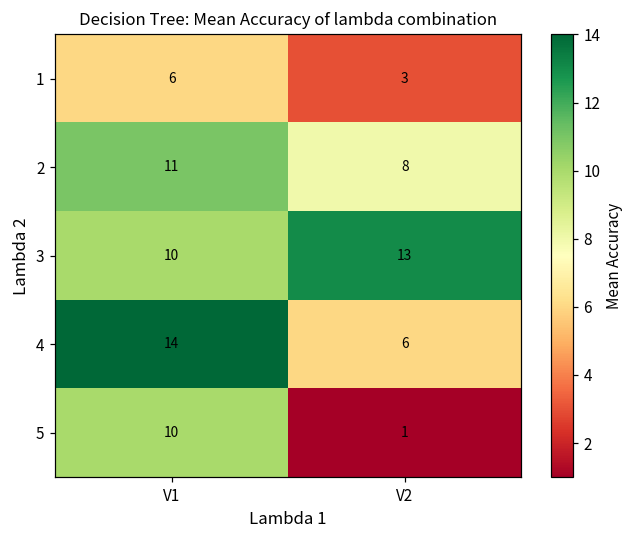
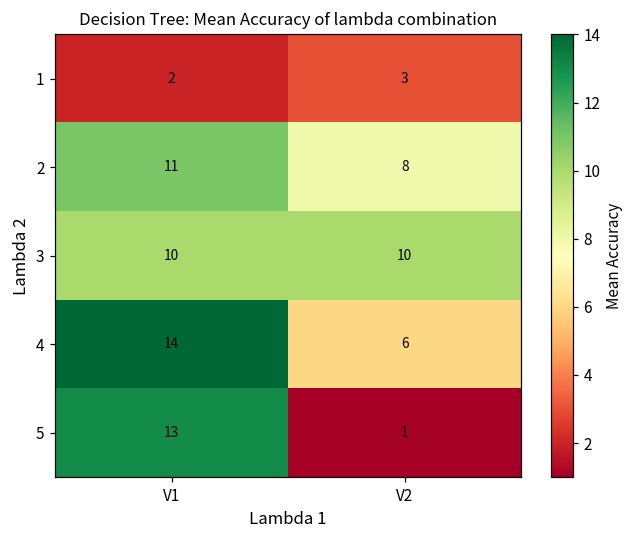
1, V1: 6 -> 2
3, V2: 13 -> 10
5, V1: 10 -> 13
